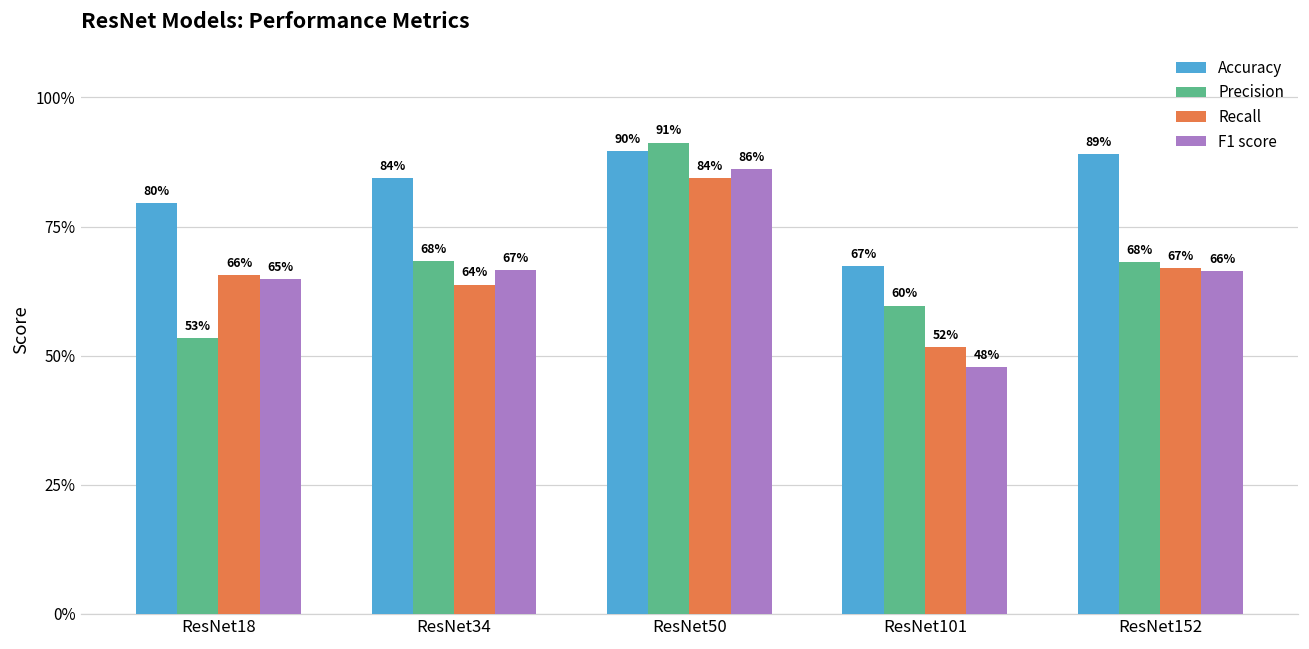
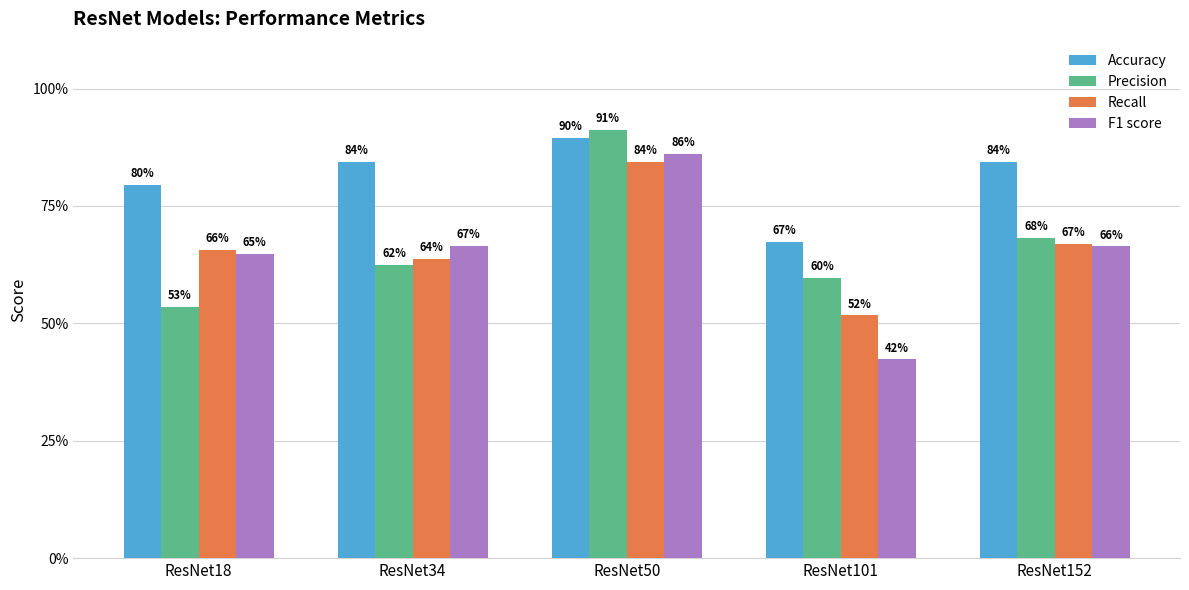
Precision, ResNet34: 68% -> 62%
F1 score, ResNet101: 48% -> 42%
Accuracy, ResNet152: 89% -> 84%
